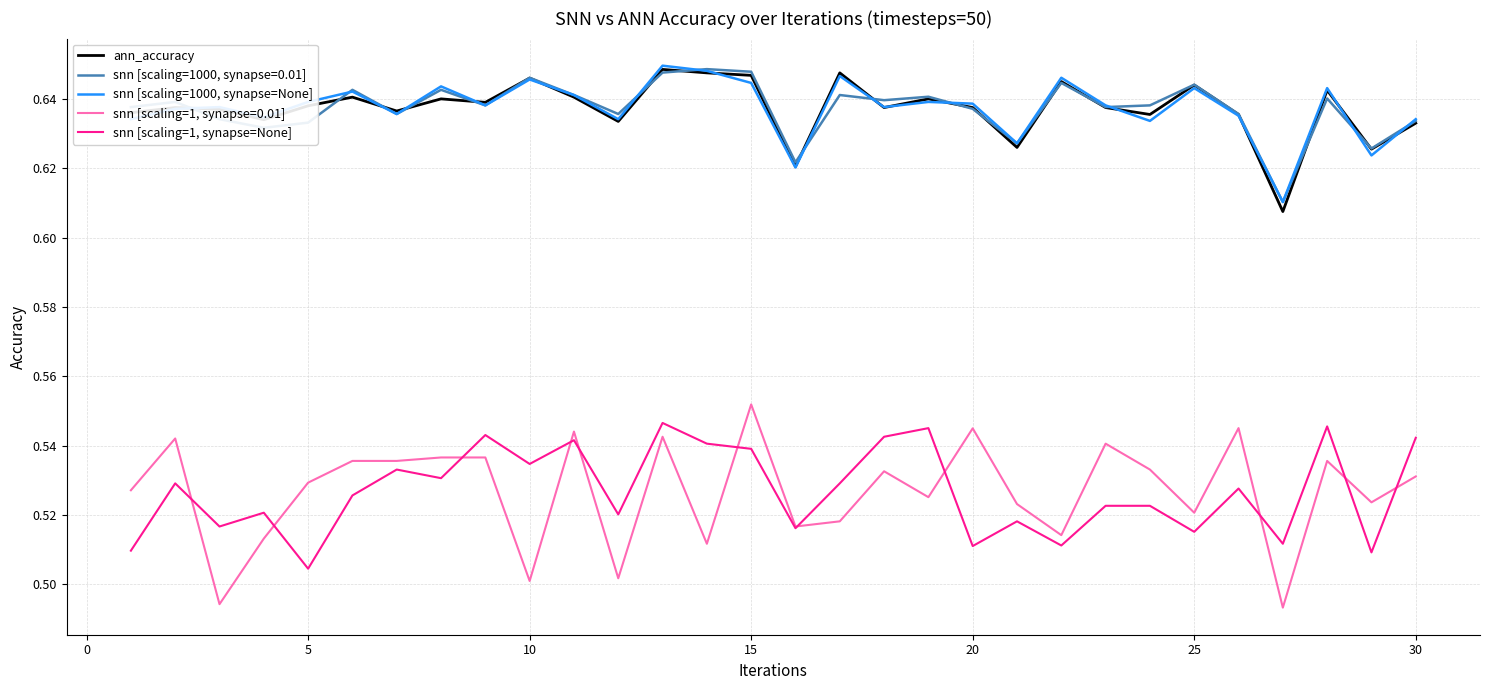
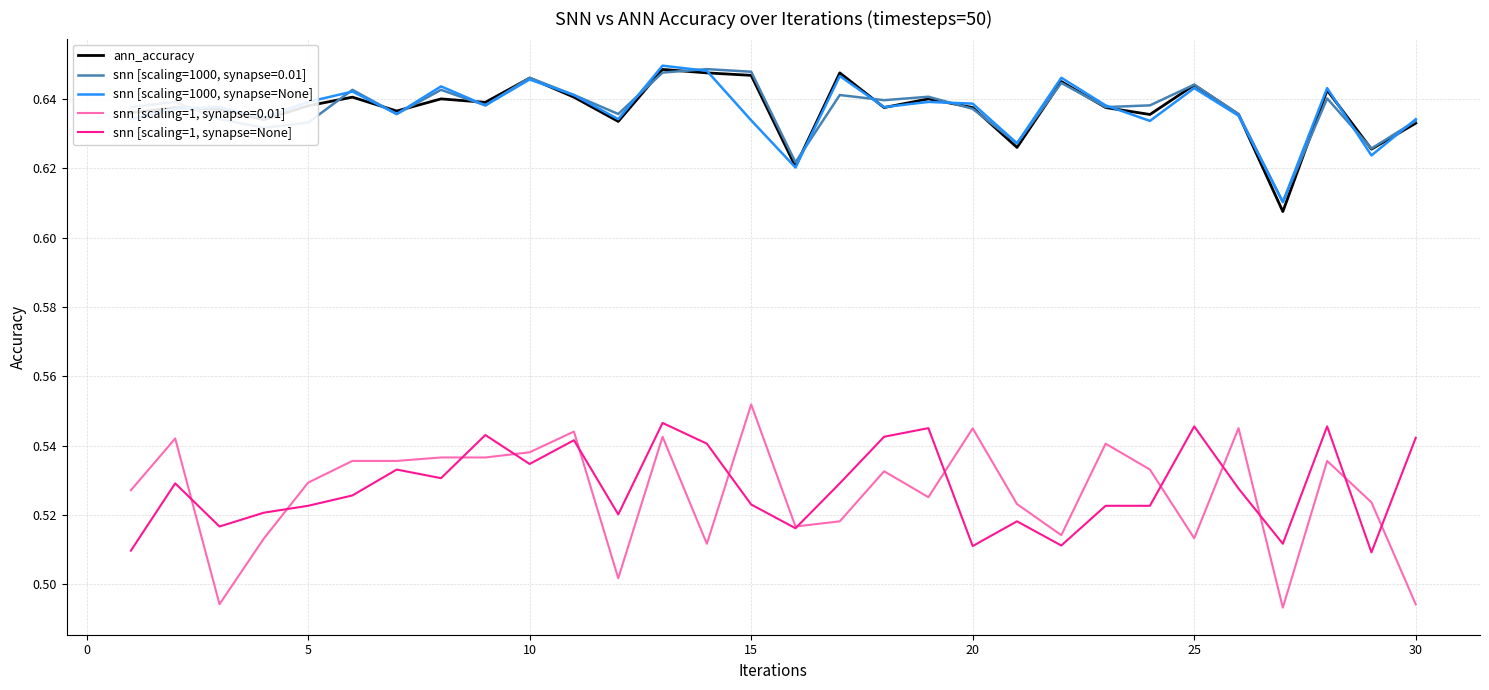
snn [scaling=1, synapse=None], 5: 0.505 -> 0.523
snn [scaling=1, synapse=0.01], 10: 0.501 -> 0.538
snn [scaling=1000, synapse=None], 15: 0.645 -> 0.634
snn [scaling=1, synapse=None], 15: 0.539 -> 0.523
snn [scaling=1, synapse=0.01], 25: 0.521 -> 0.513
snn [scaling=1, synapse=None], 25: 0.515 -> 0.546
snn [scaling=1, synapse=0.01], 30: 0.531 -> 0.494
